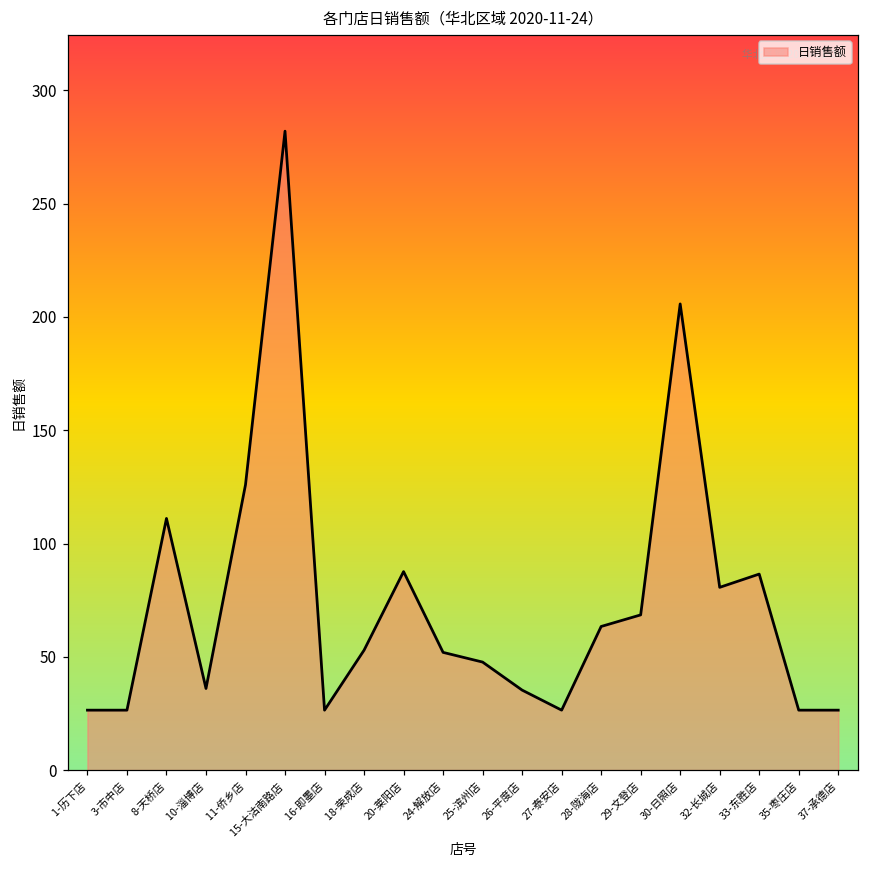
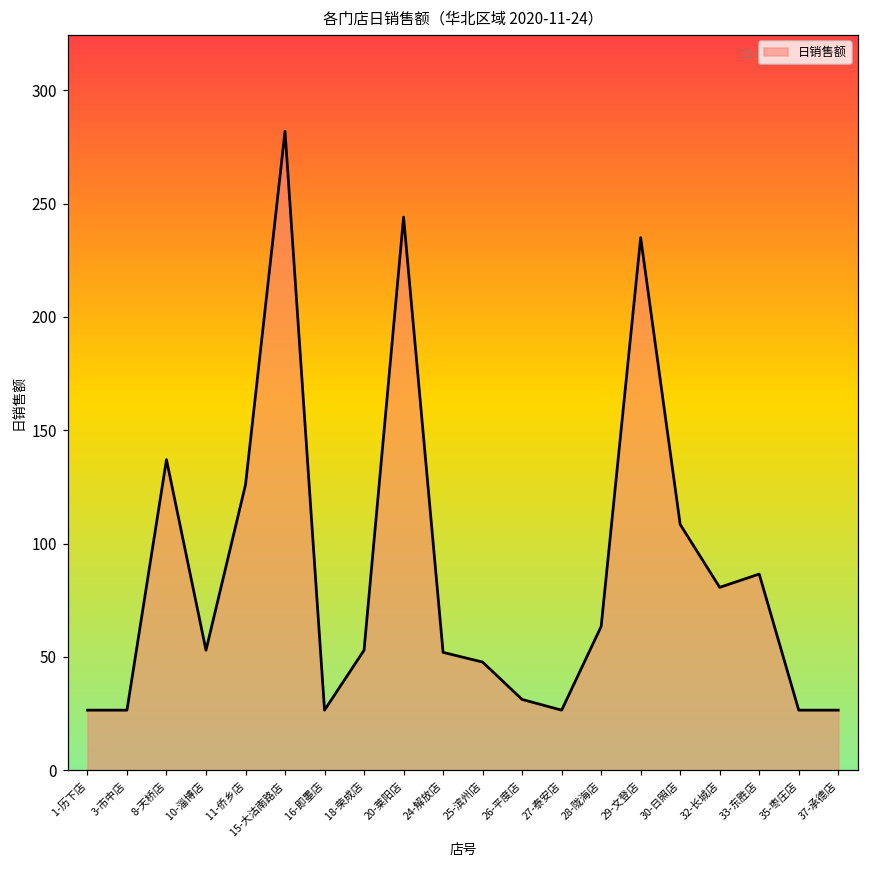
8-天桥店: 111 -> 137
10-淄博店: 36 -> 53
20-莱阳店: 88 -> 244
26-平度店: 35 -> 31
29-文登店: 69 -> 235
30-日照店: 206 -> 108
